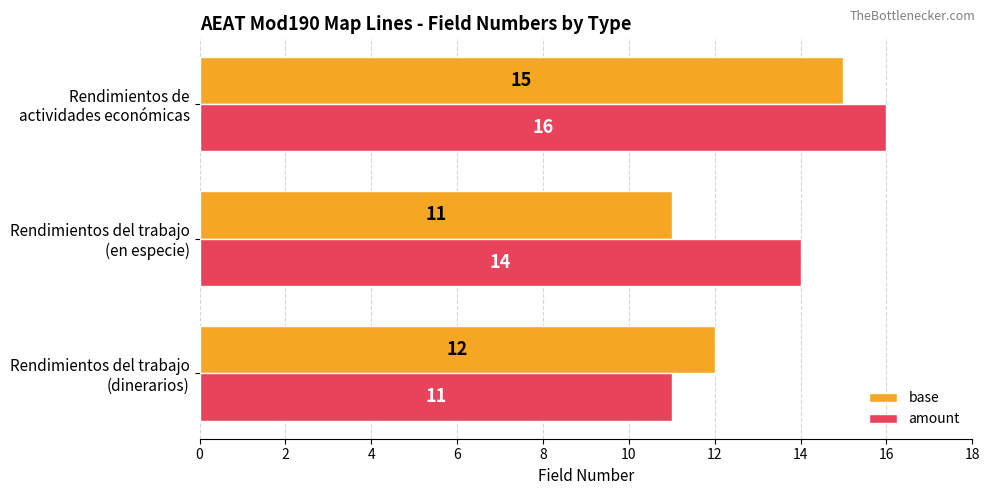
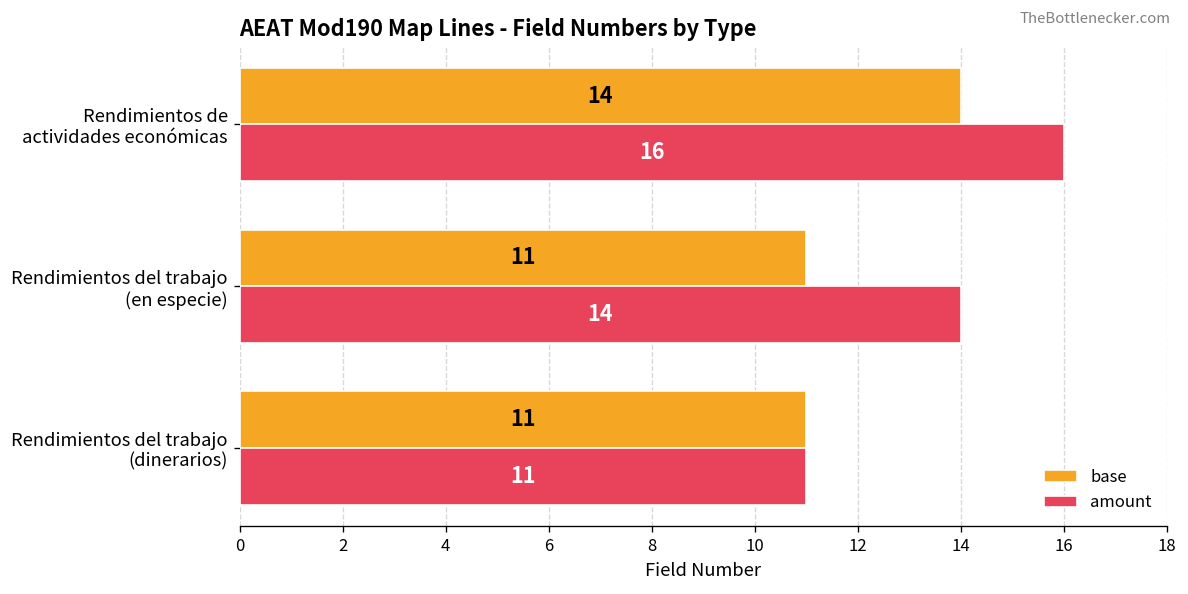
base, Rendimientos de actividades económicas: 15 -> 14
base, Rendimientos del trabajo (dinerarios): 12 -> 11
